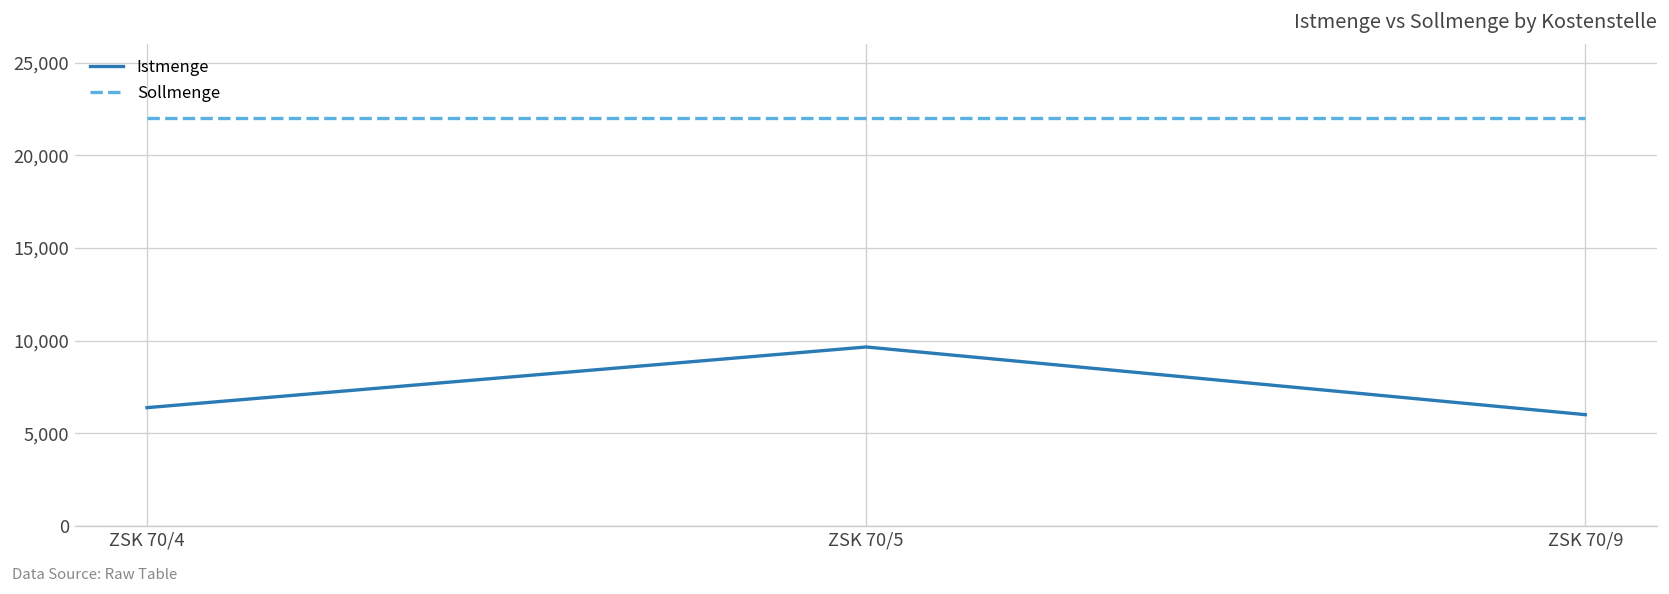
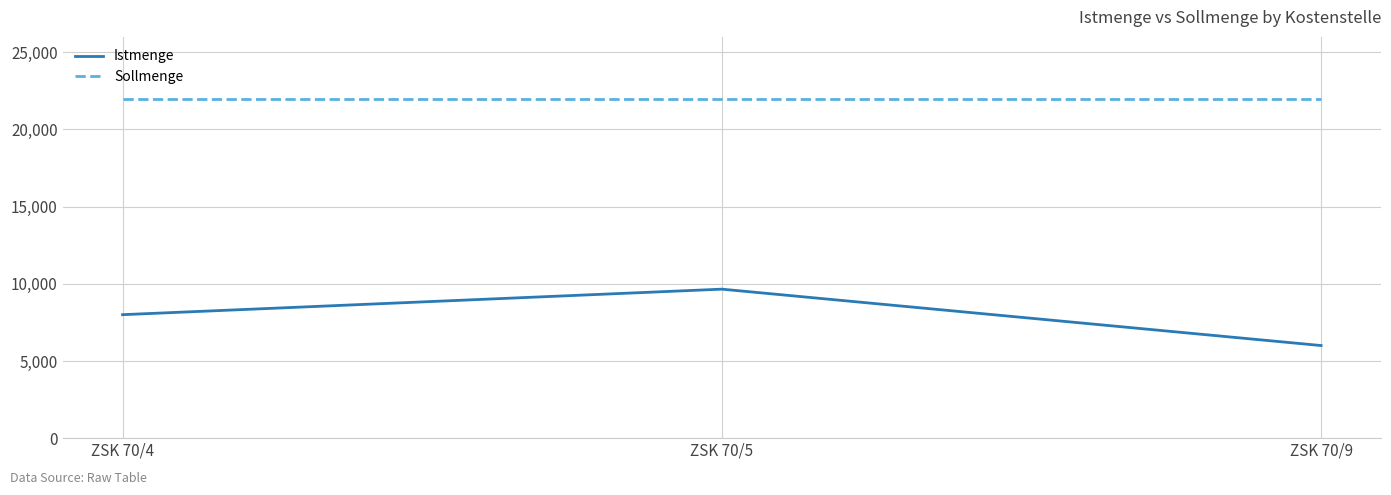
Istmenge, ZSK 70/4: 6,400 -> 8,000
